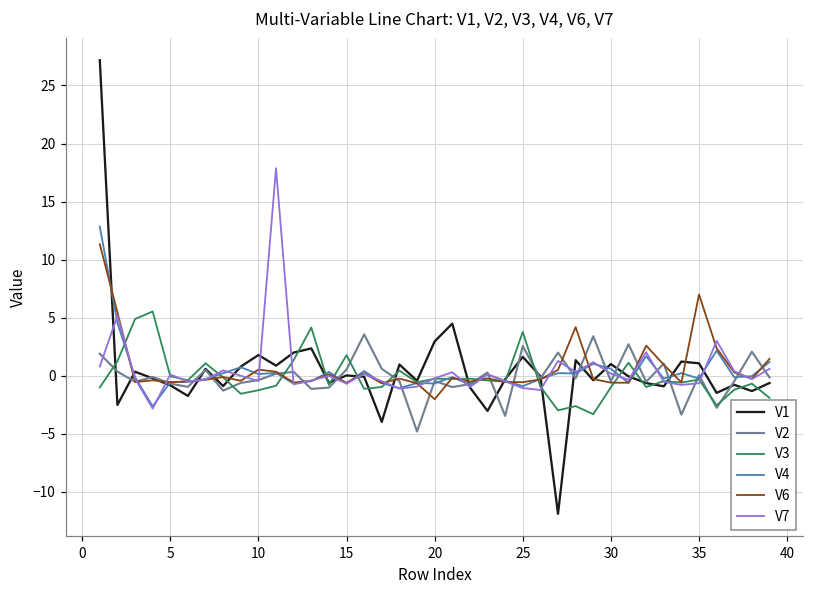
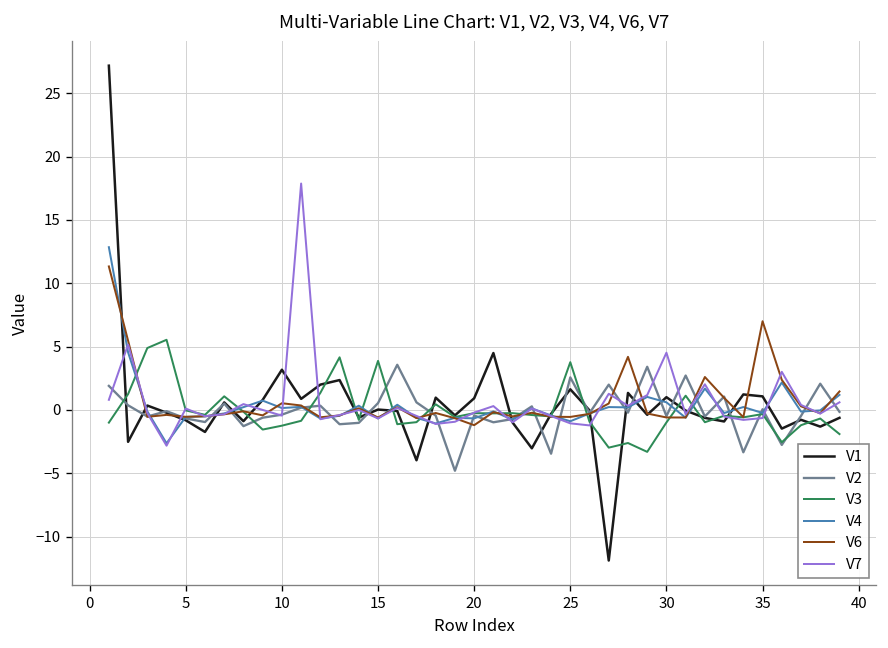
V1, 10: 1.8 -> 3.2
V3, 15: 1.8 -> 3.9
V1, 20: 3.0 -> 0.9
V6, 20: -2.0 -> -1.2
V7, 30: 0.2 -> 4.5
